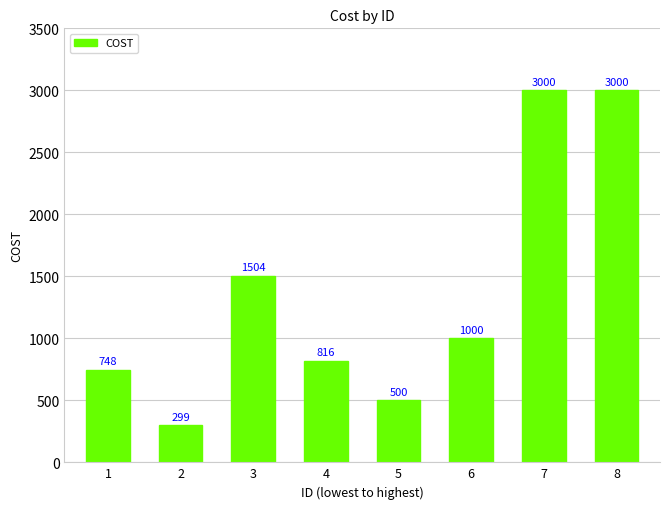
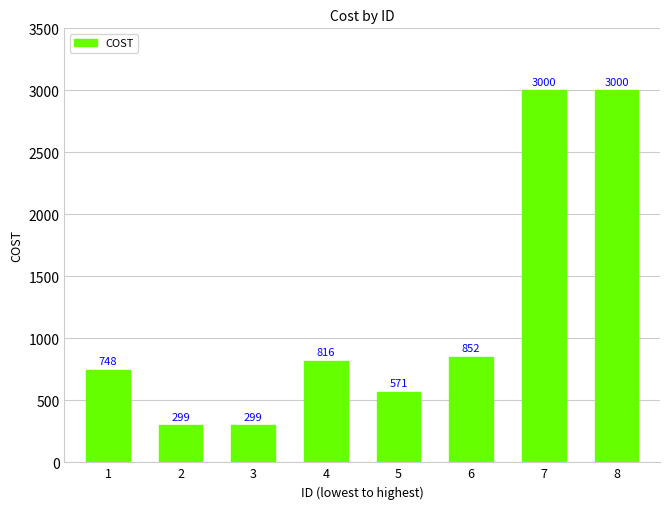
3: 1504 -> 299
5: 500 -> 571
6: 1000 -> 852
